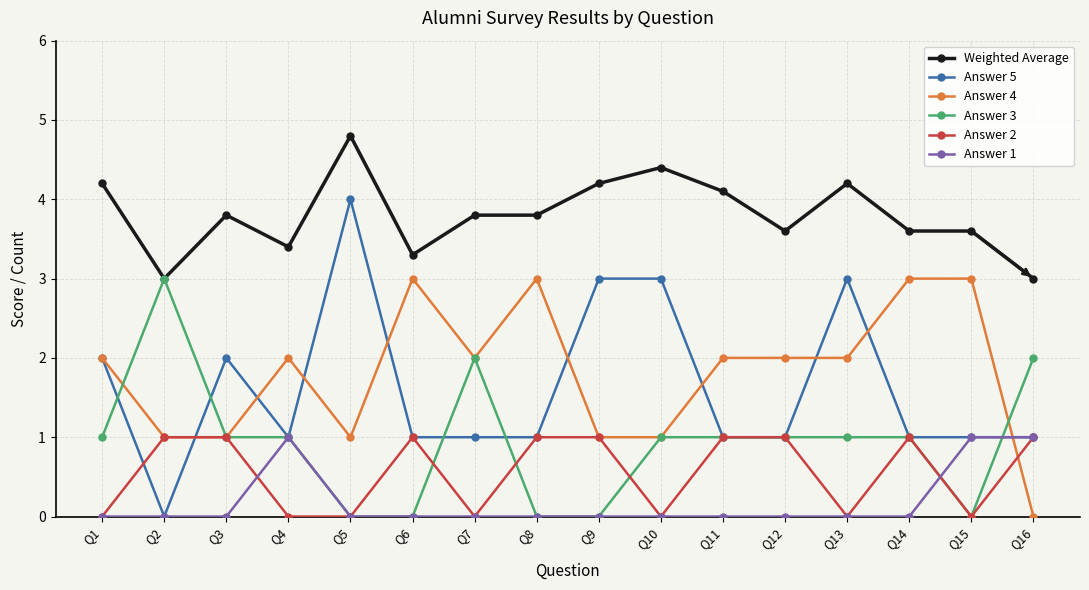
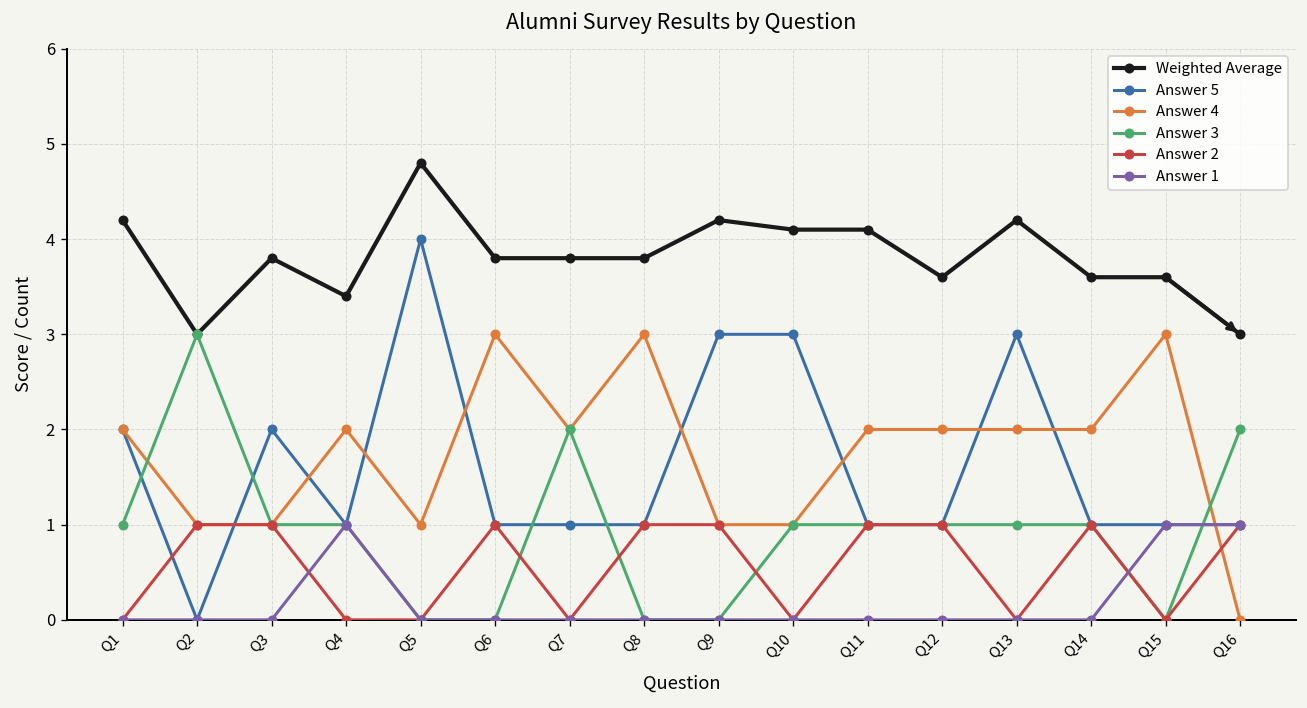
Weighted Average, Q6: 3.3 -> 3.8
Weighted Average, Q10: 4.4 -> 4.1
Answer 4, Q14: 3 -> 2
